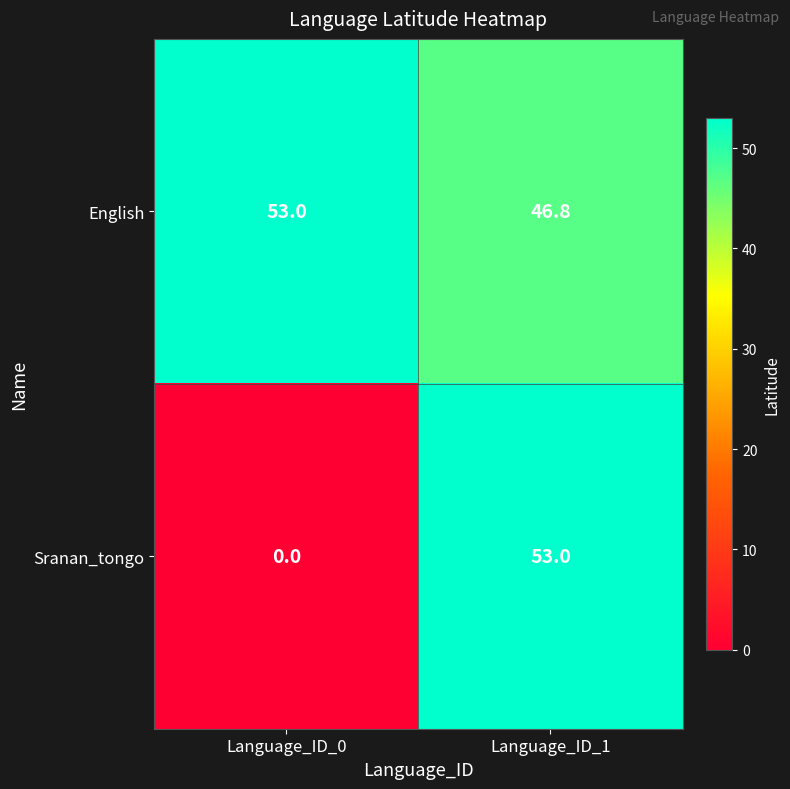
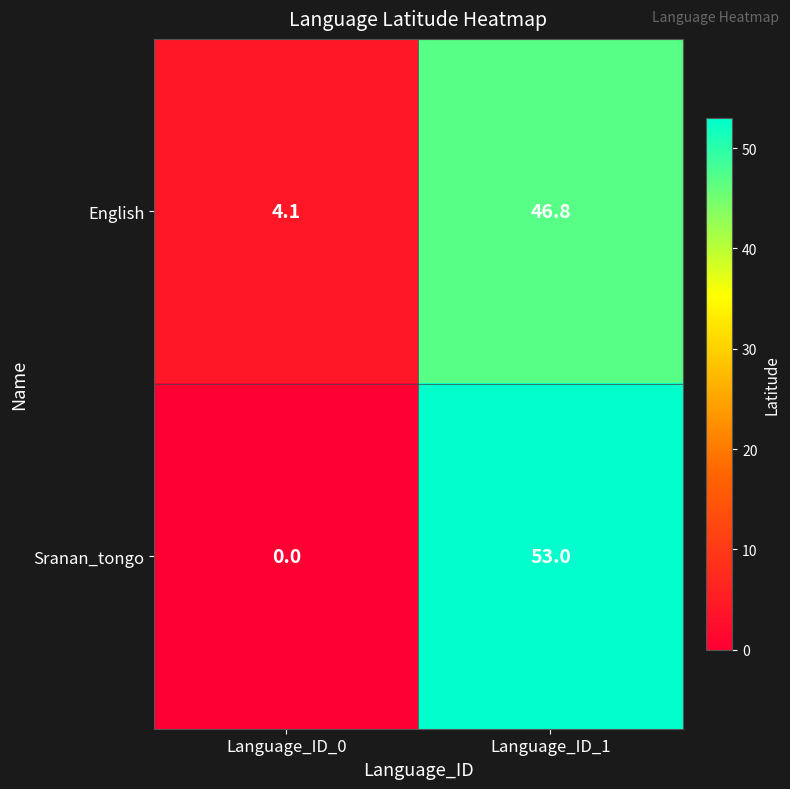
English, Language_ID_0: 53.0 -> 4.1
